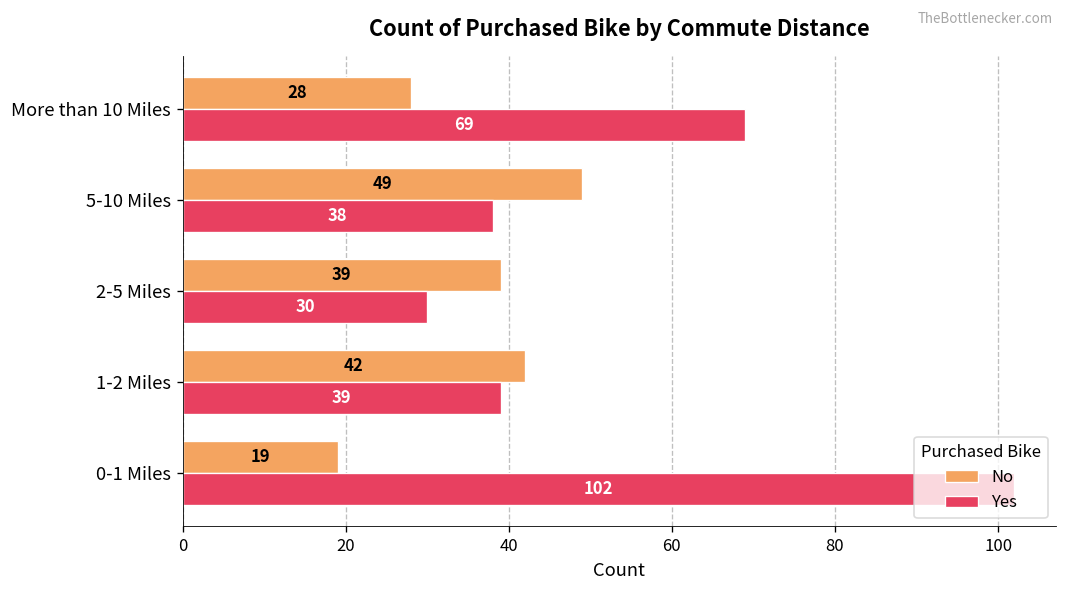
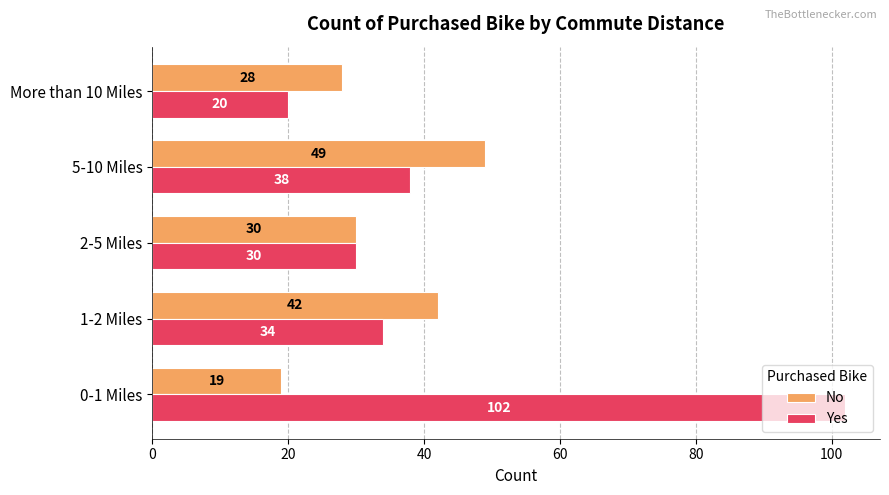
Yes, More than 10 Miles: 69 -> 20
No, 2-5 Miles: 39 -> 30
Yes, 1-2 Miles: 39 -> 34
